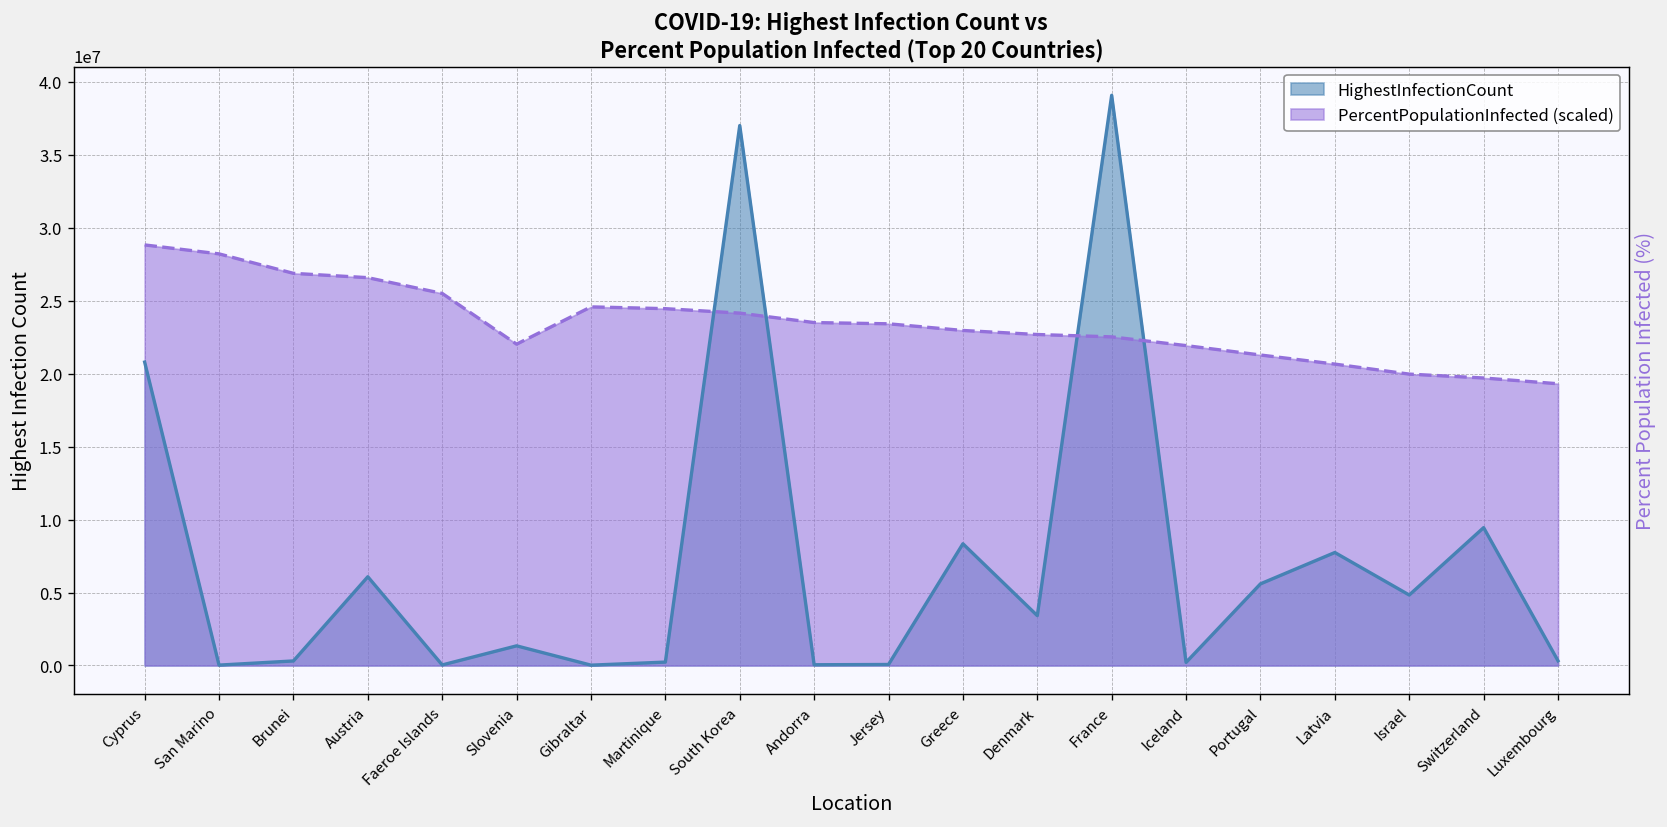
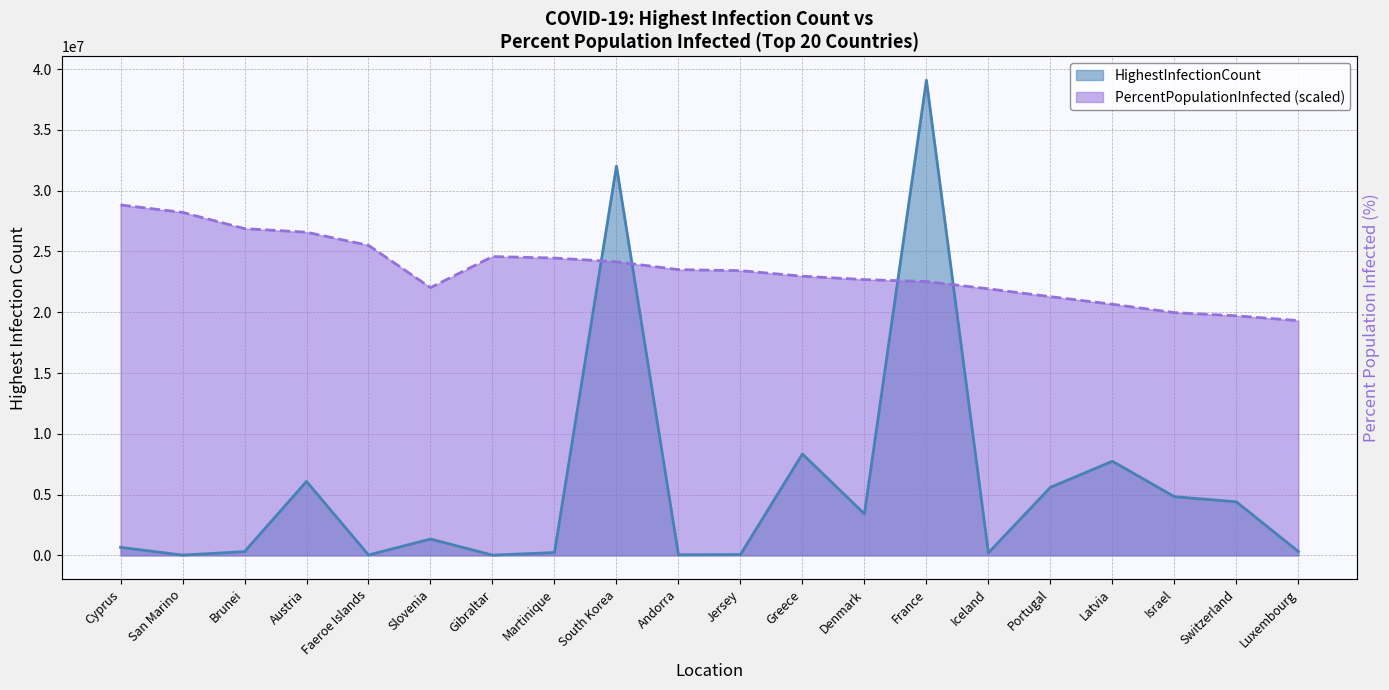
HighestInfectionCount, Cyprus: 20800000 -> 700000
HighestInfectionCount, South Korea: 37000000 -> 32000000
HighestInfectionCount, Switzerland: 9400000 -> 4400000
